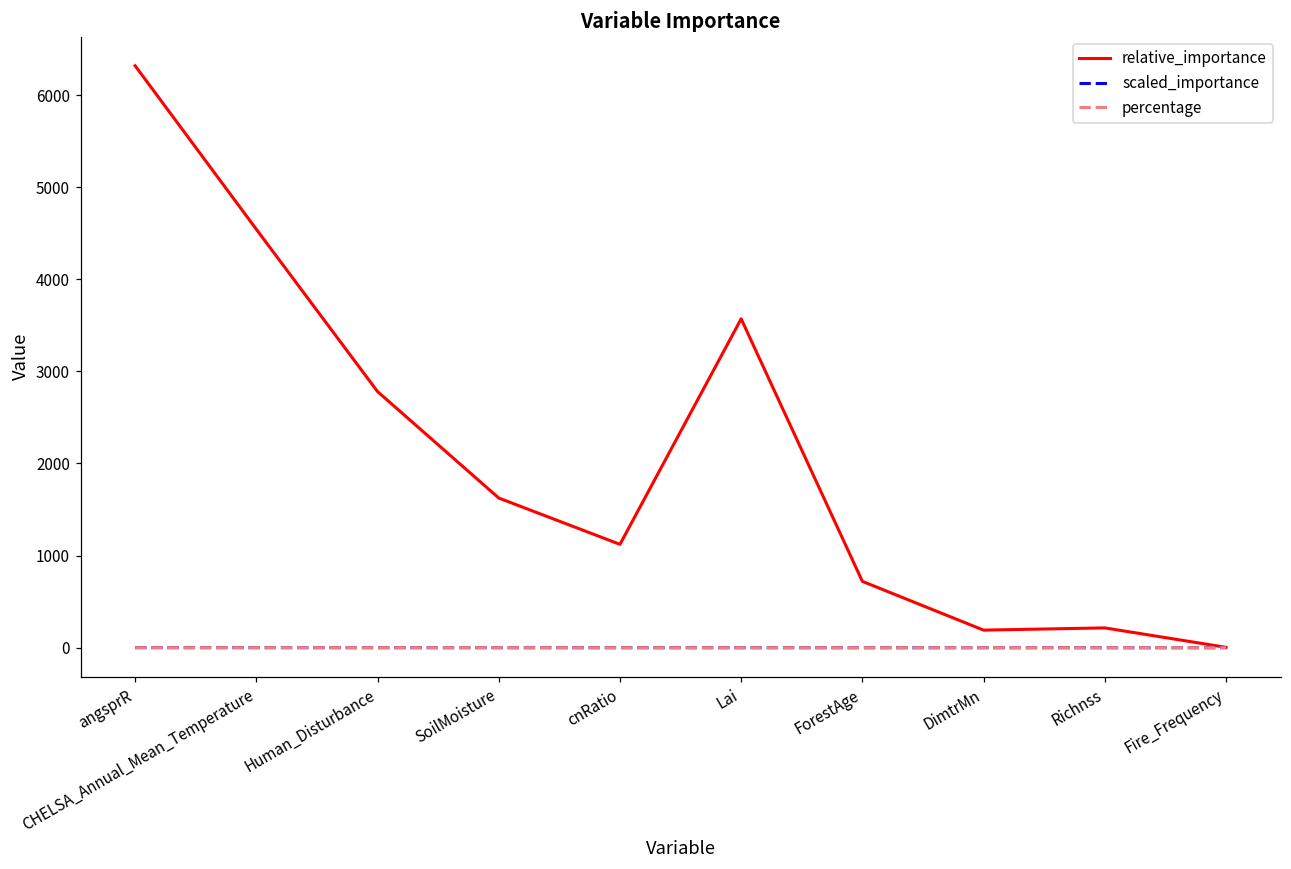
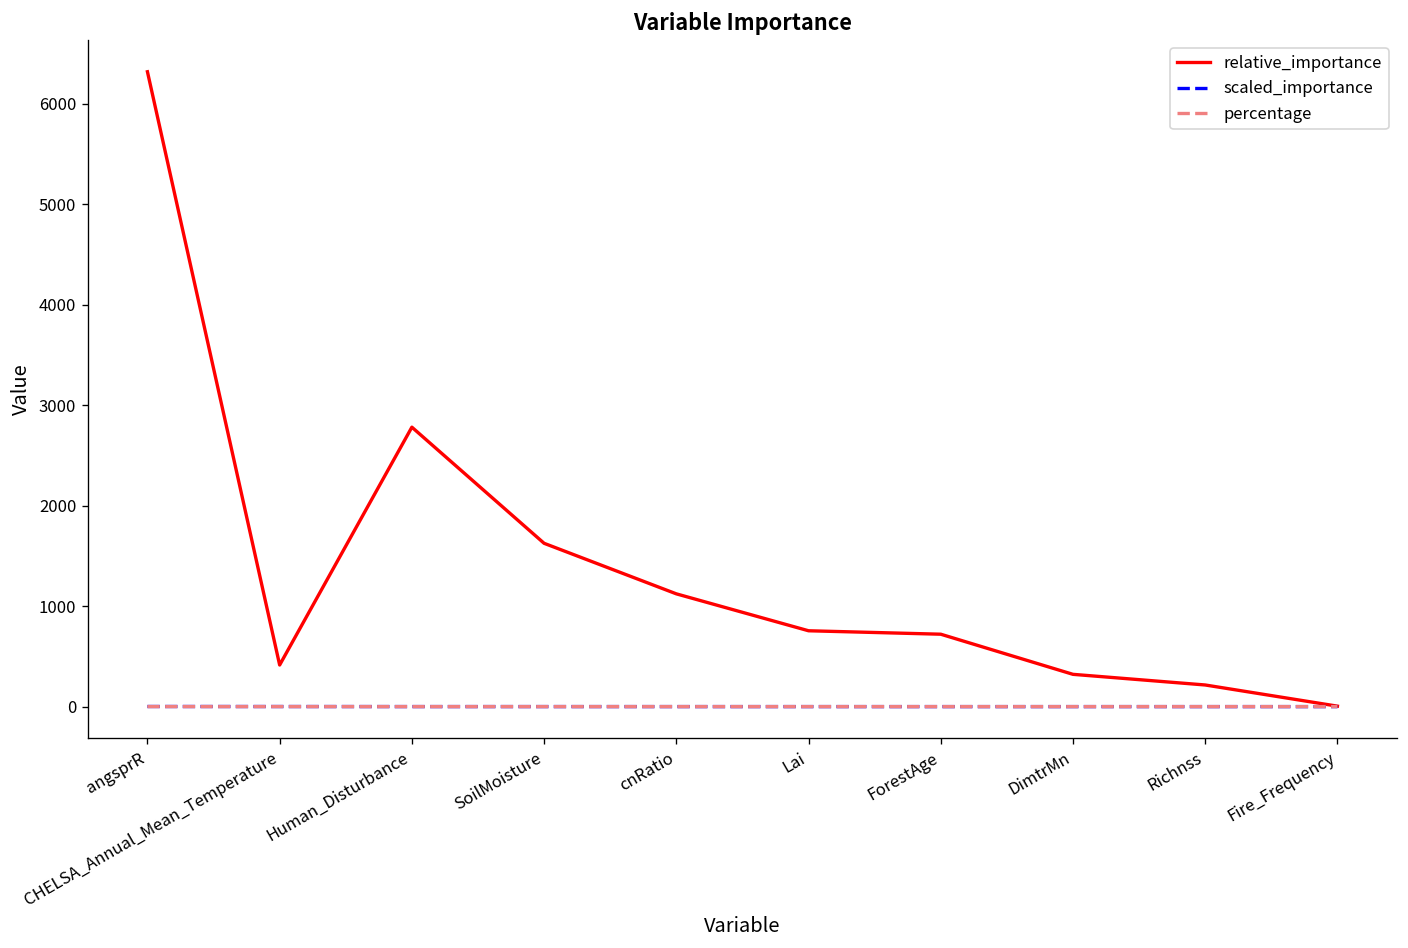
relative_importance, CHELSA_Annual_Mean_Temperature: 4500 -> 400
relative_importance, Lai: 3600 -> 800
relative_importance, DimtrMn: 200 -> 300
